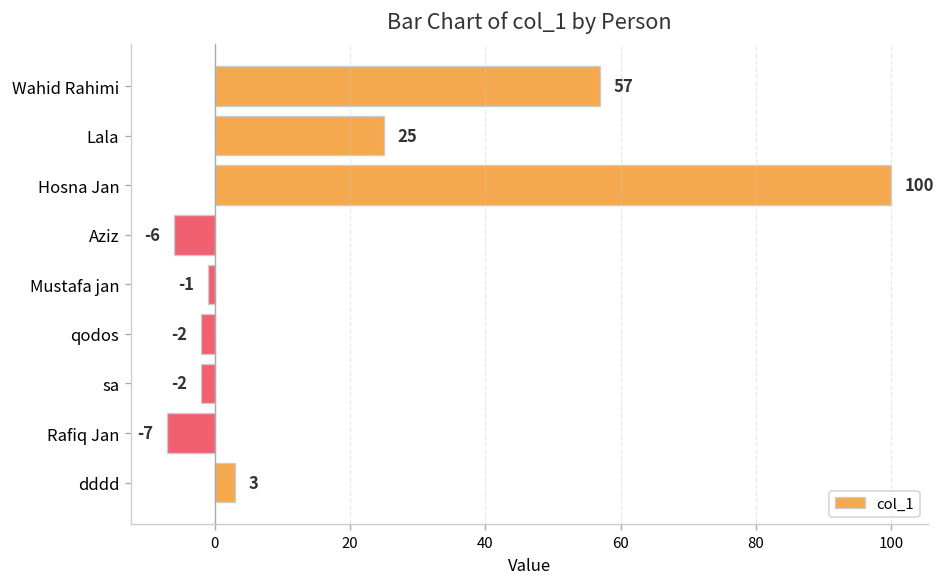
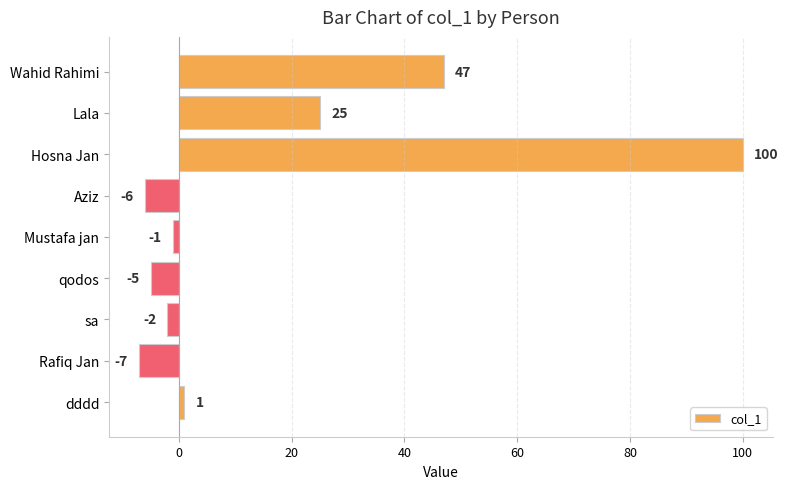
Wahid Rahimi: 57 -> 47
qodos: -2 -> -5
dddd: 3 -> 1
